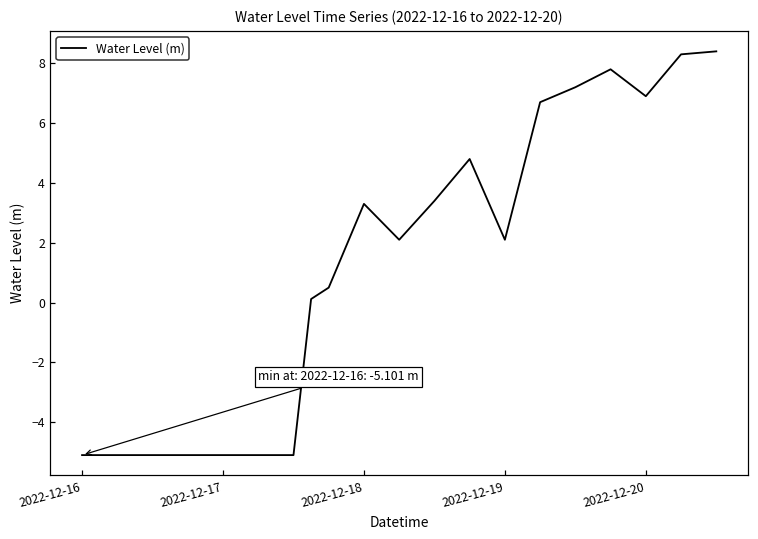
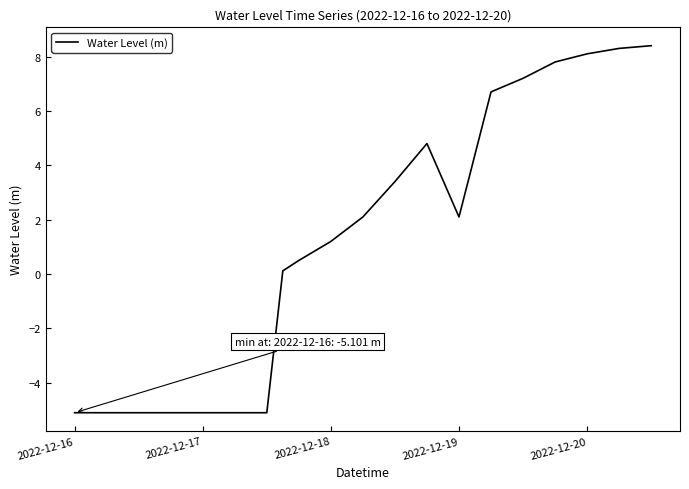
2022-12-18: 3.3 -> 1.2
2022-12-20: 6.9 -> 8.1
